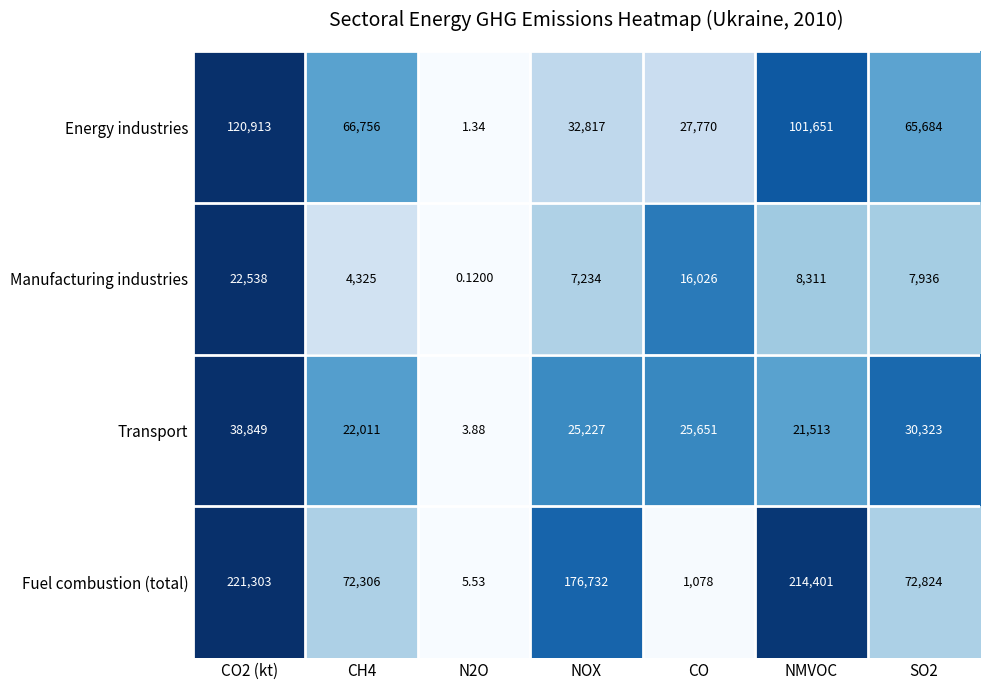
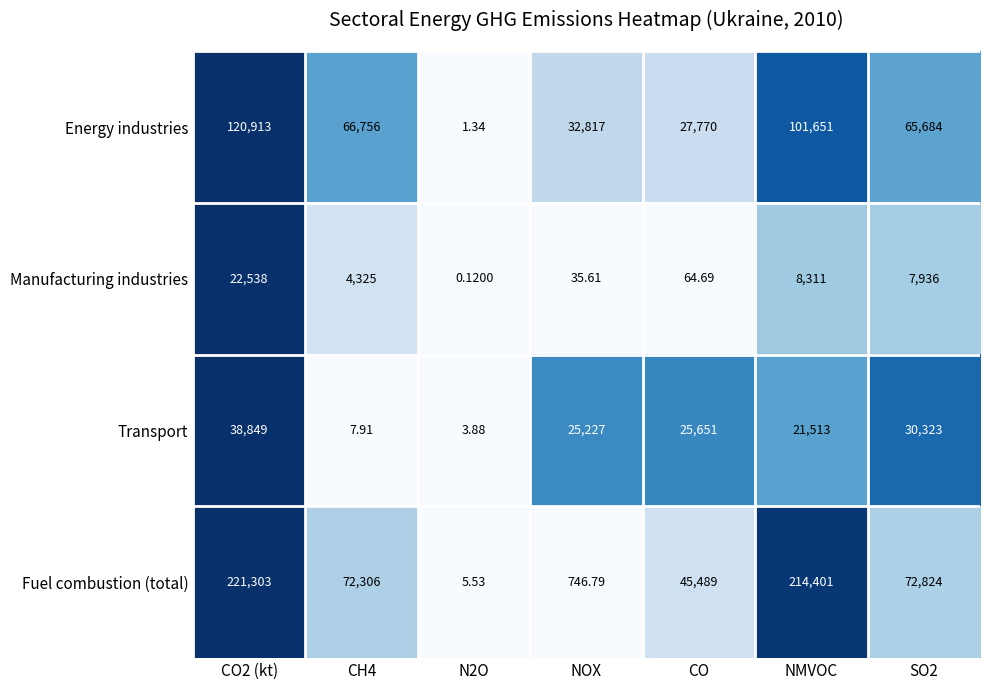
Manufacturing industries, NOX: 7,234 -> 35.61
Manufacturing industries, CO: 16,026 -> 64.69
Transport, CH4: 22,011 -> 7.91
Fuel combustion (total), NOX: 176,732 -> 746.79
Fuel combustion (total), CO: 1,078 -> 45,489
